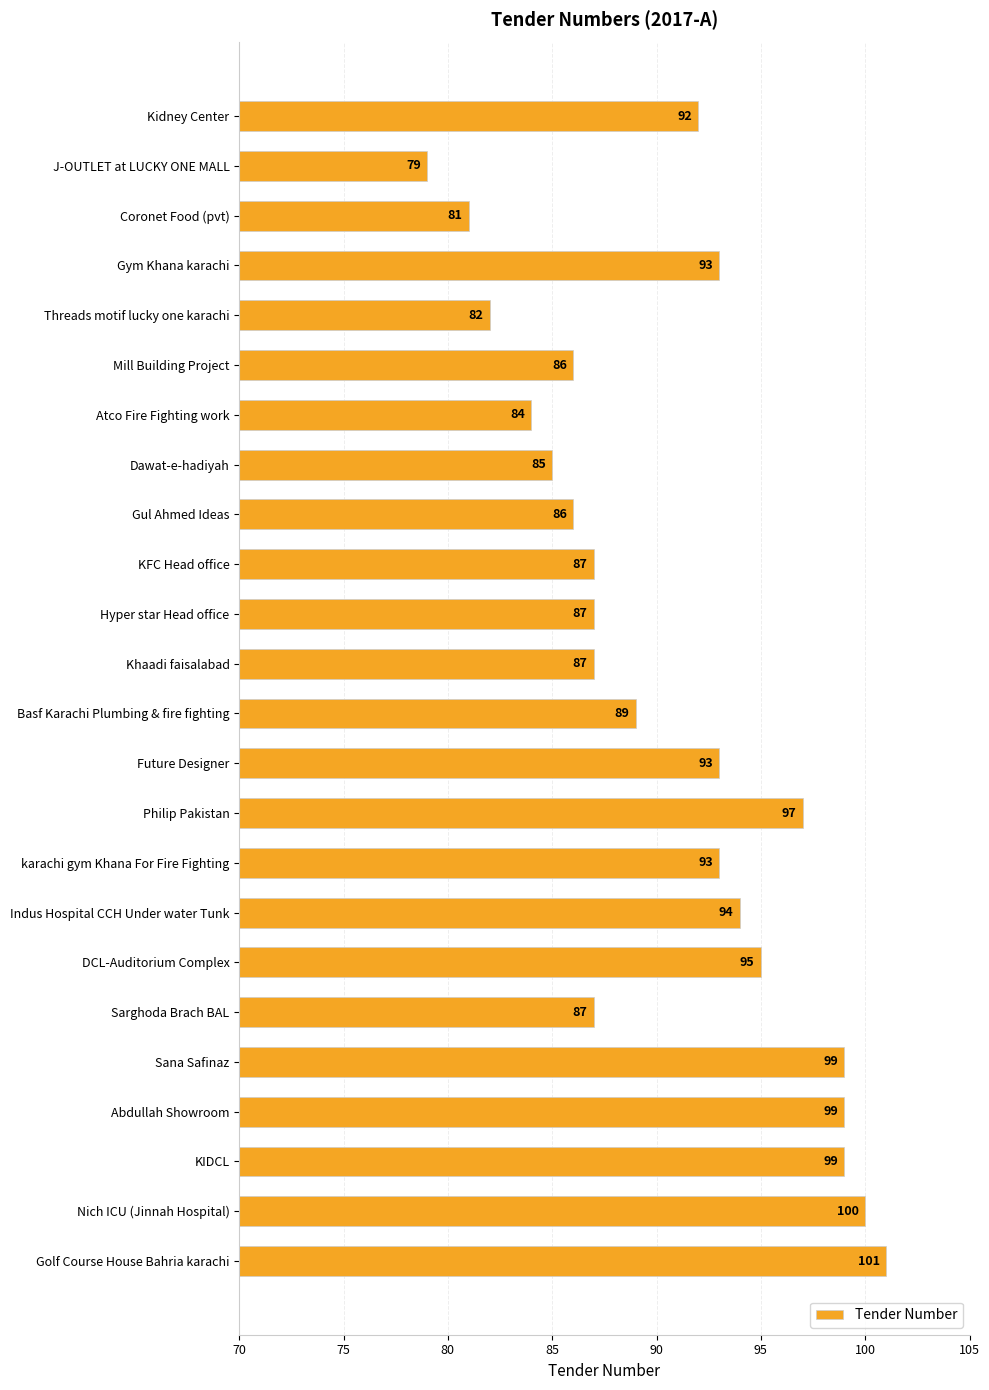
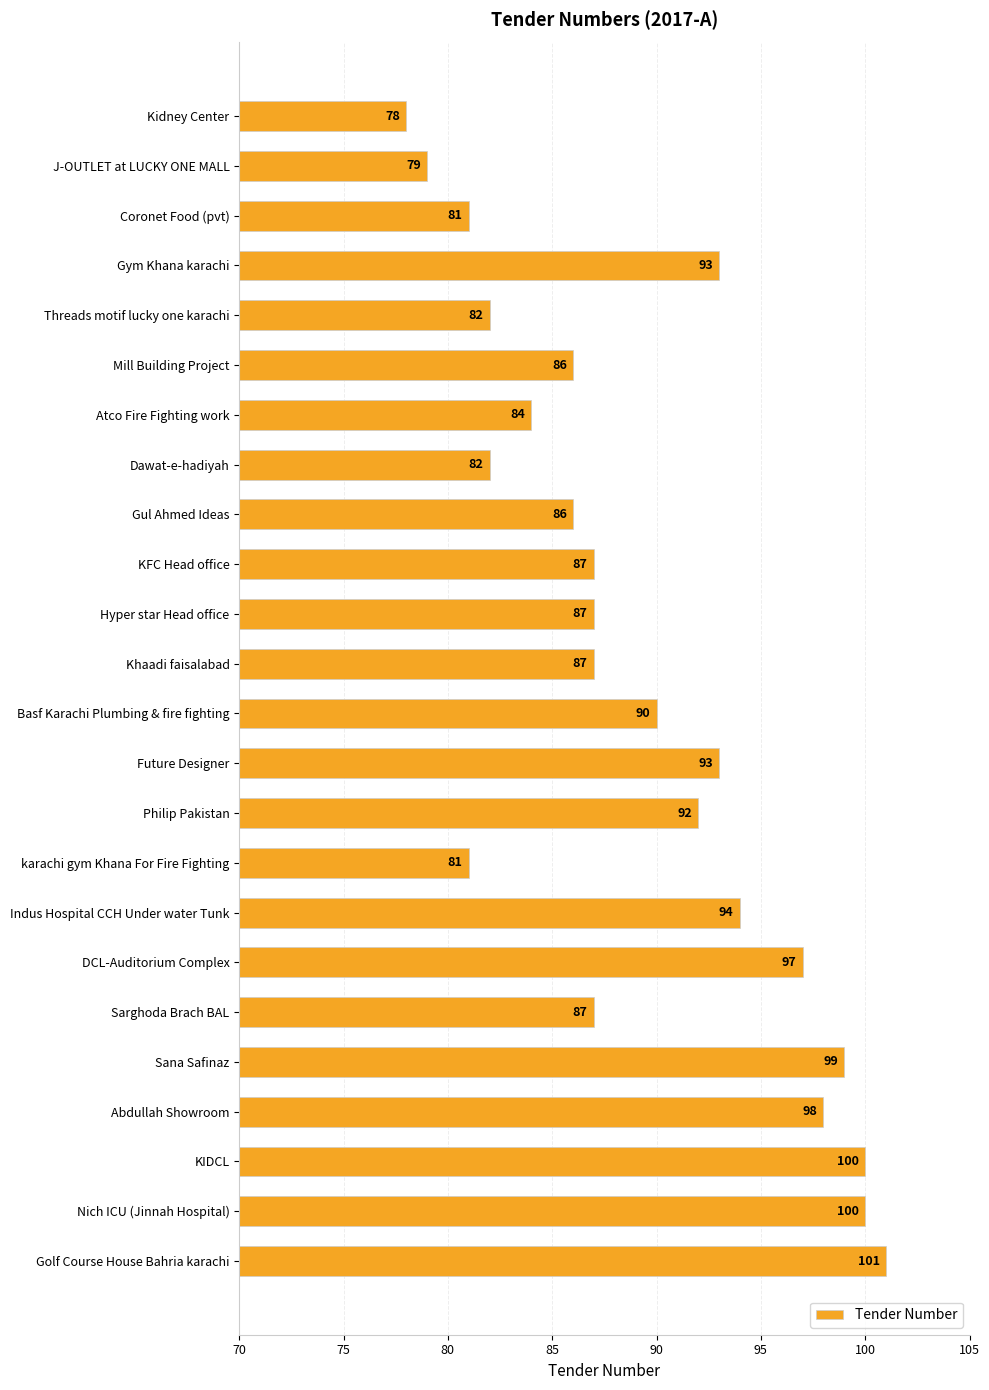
Kidney Center: 92 -> 78
Dawat-e-hadiyah: 85 -> 82
Basf Karachi Plumbing & fire fighting: 89 -> 90
Philip Pakistan: 97 -> 92
karachi gym Khana For Fire Fighting: 93 -> 81
DCL-Auditorium Complex: 95 -> 97
Abdullah Showroom: 99 -> 98
KIDCL: 99 -> 100
